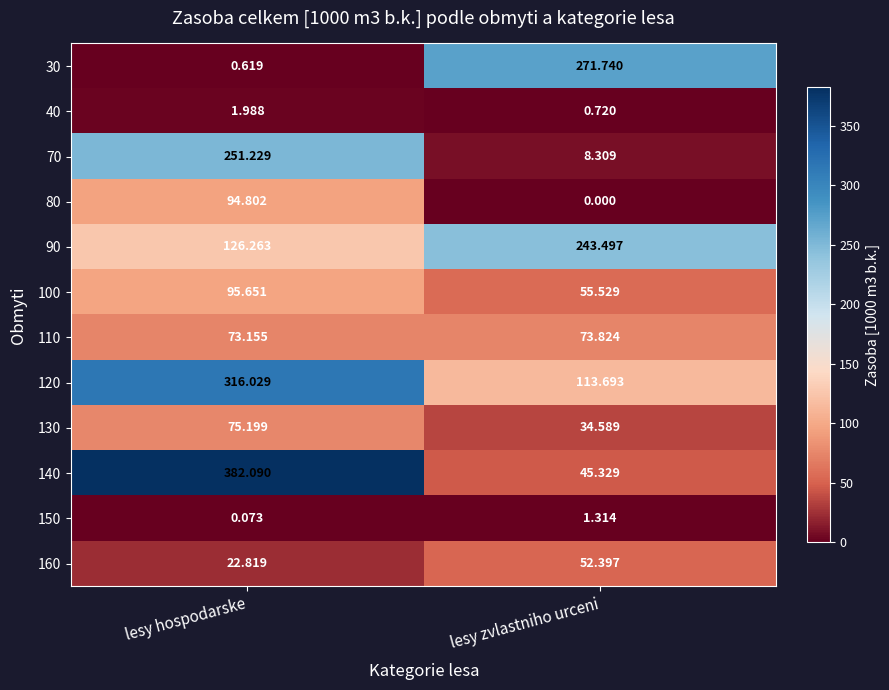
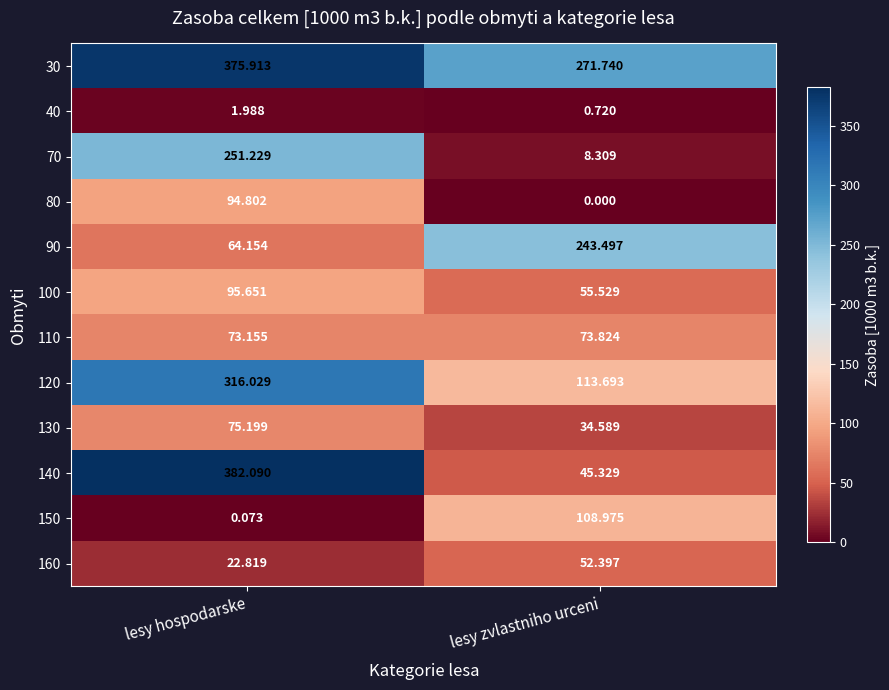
30, lesy hospodarske: 0.619 -> 375.913
90, lesy hospodarske: 126.263 -> 64.154
150, lesy zvlastniho urceni: 1.314 -> 108.975
